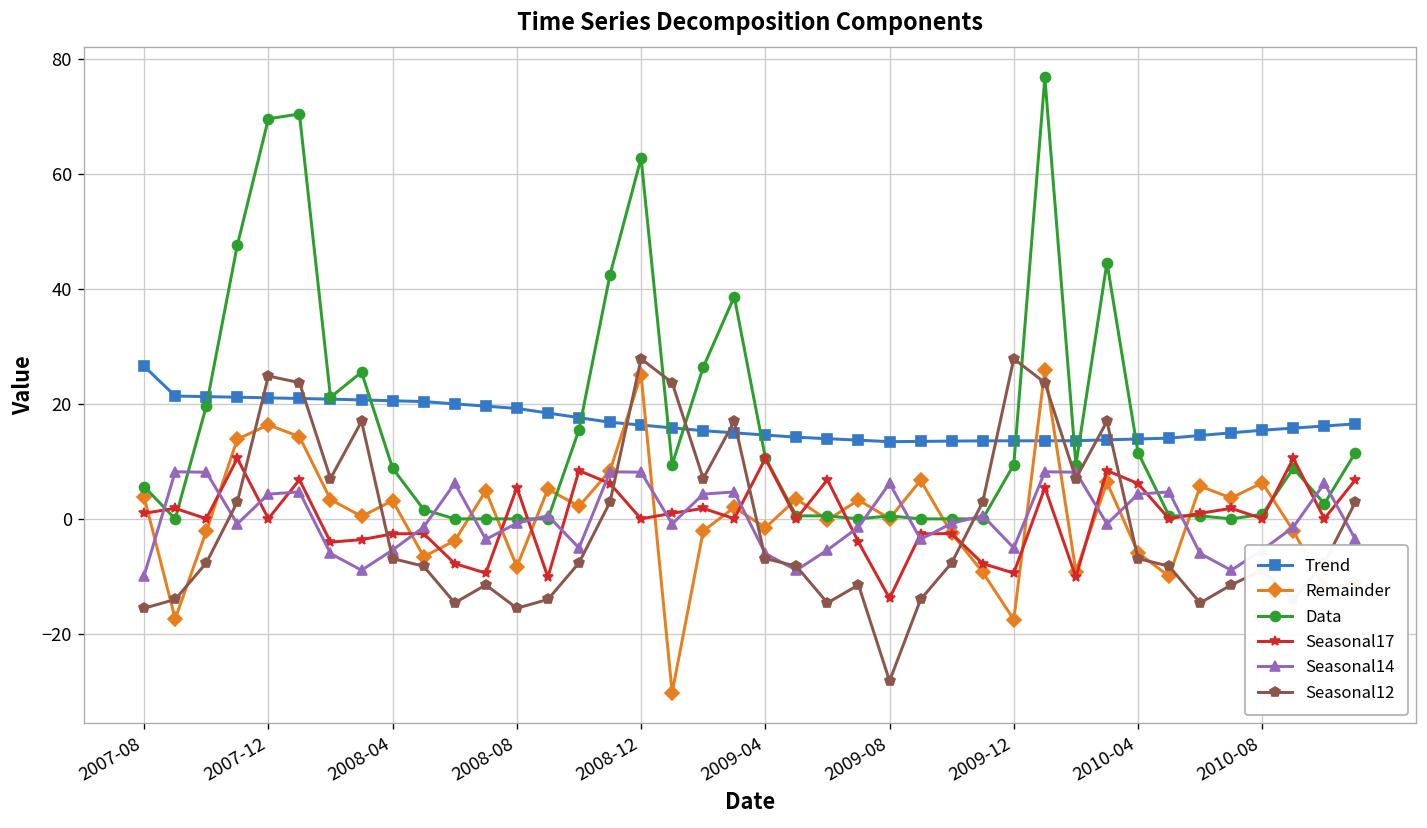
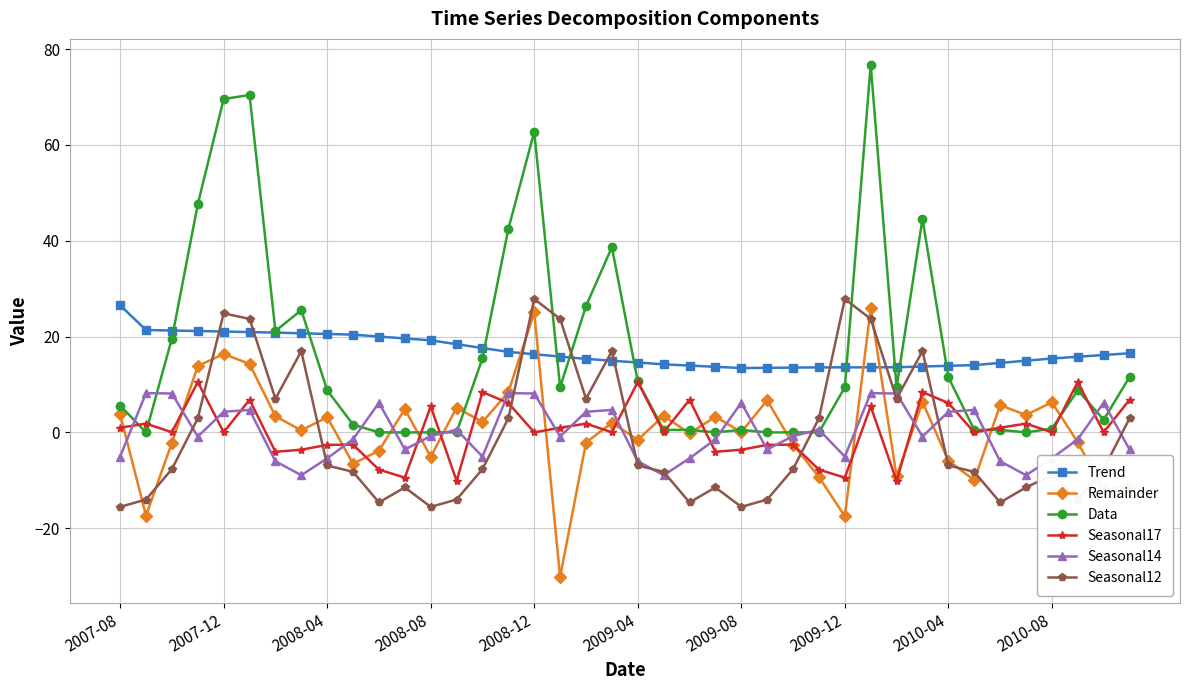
Seasonal14, 2007-08: -10 -> -5
Remainder, 2008-08: -8 -> -5
Seasonal17, 2009-08: -14 -> -4
Seasonal12, 2009-08: -28 -> -16
